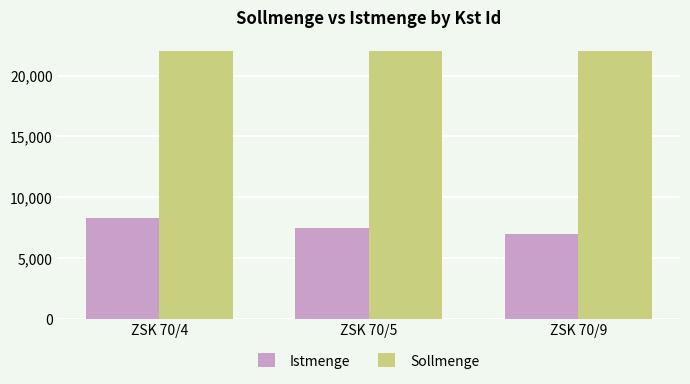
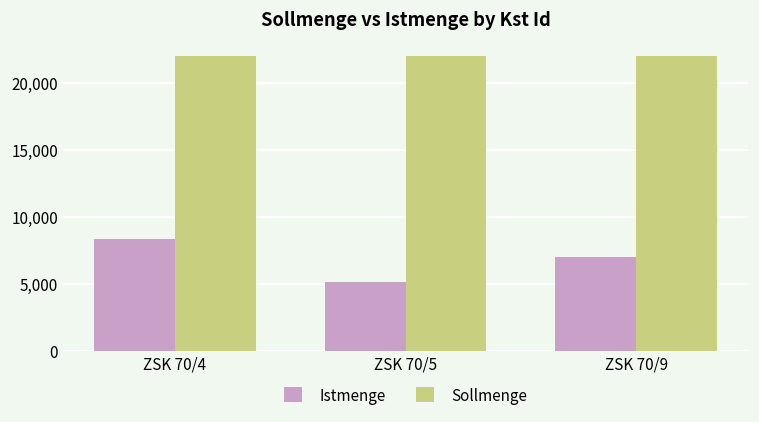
Istmenge, ZSK 70/5: 7,500 -> 5,100
